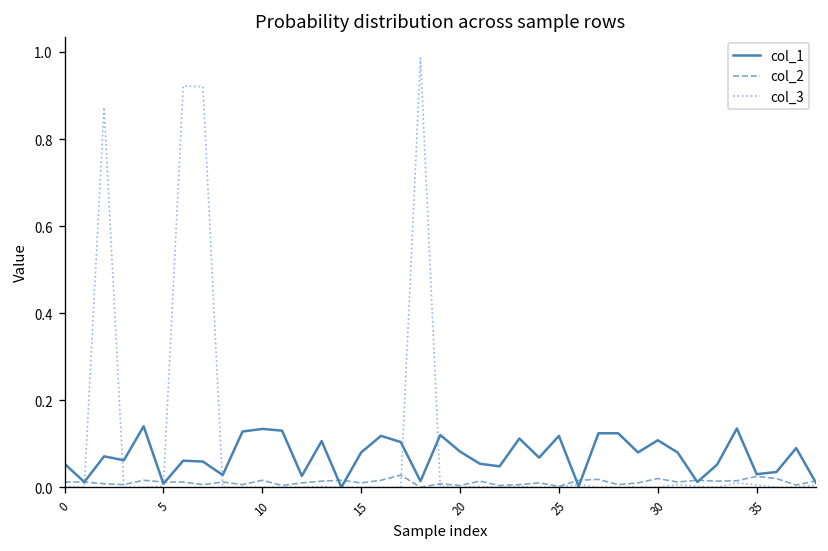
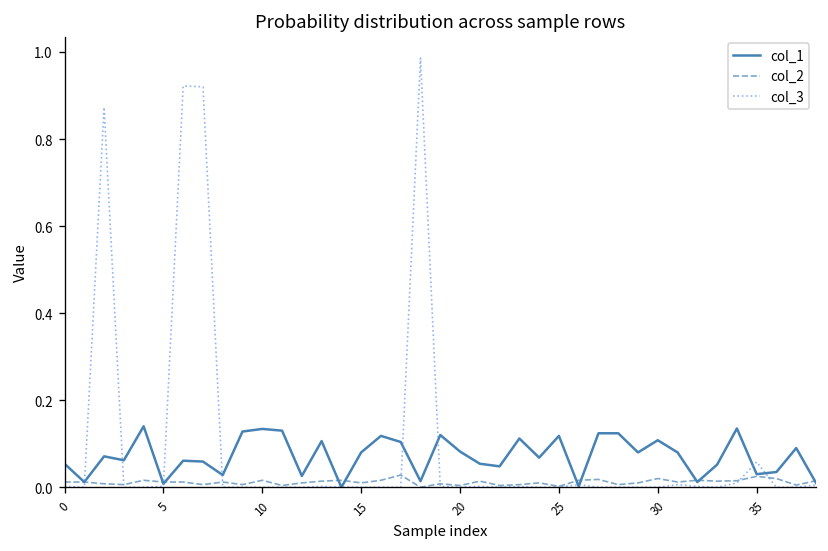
col_3, 35: 0.01 -> 0.06
